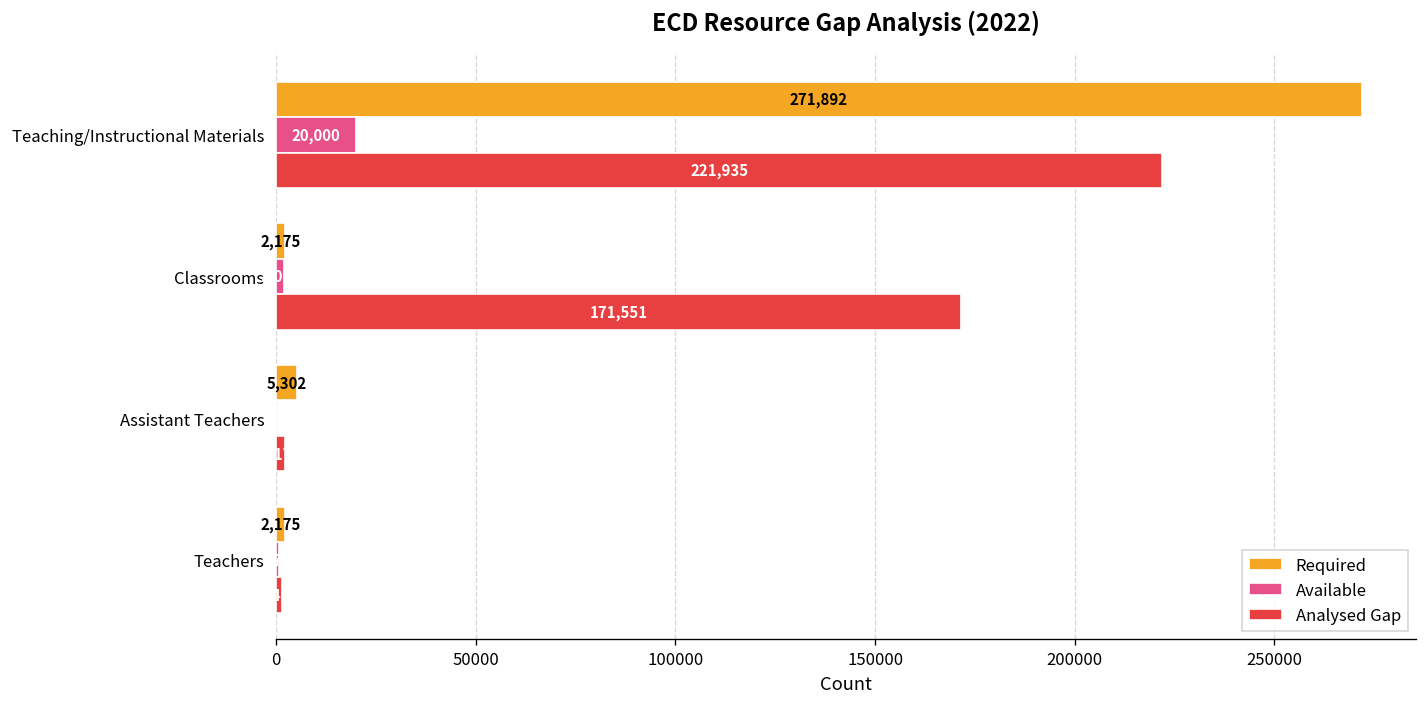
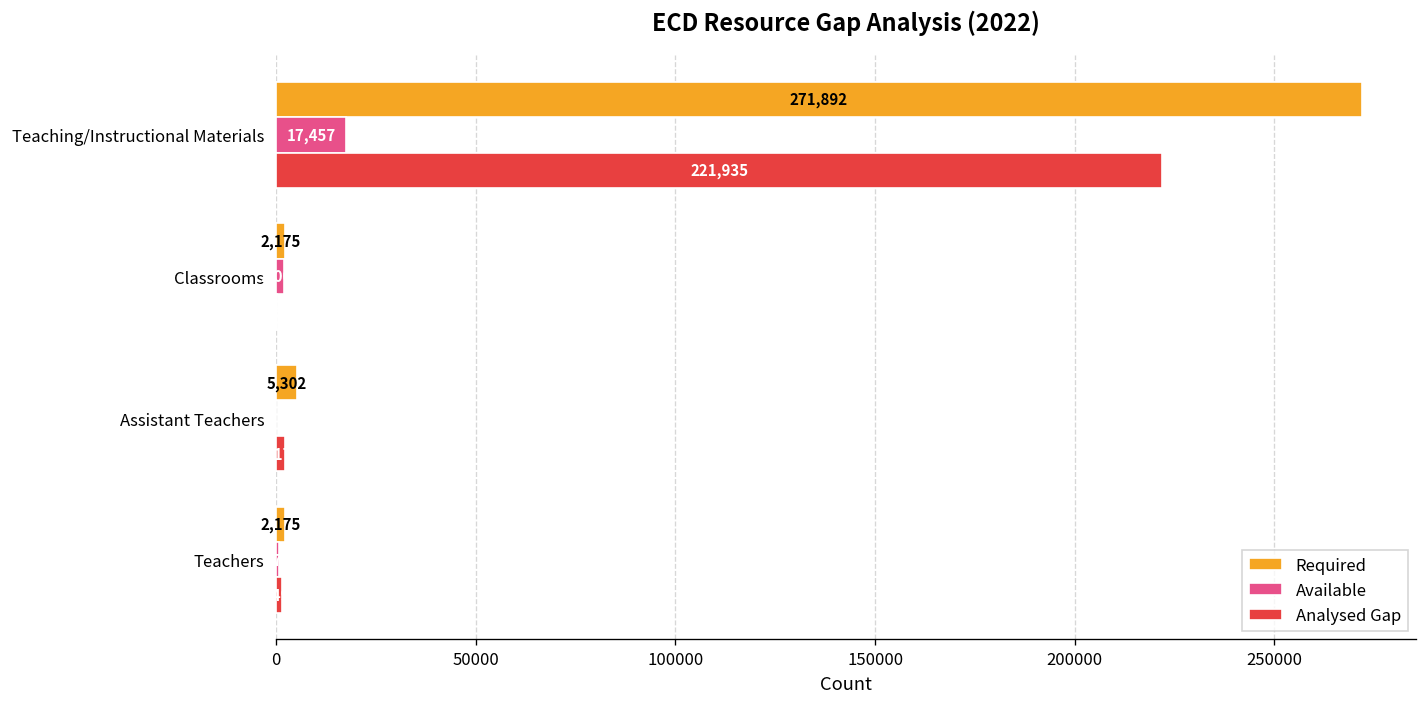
Available, Teaching/Instructional Materials: 20,000 -> 17,457
Analysed Gap, Classrooms: 172000 -> 0
